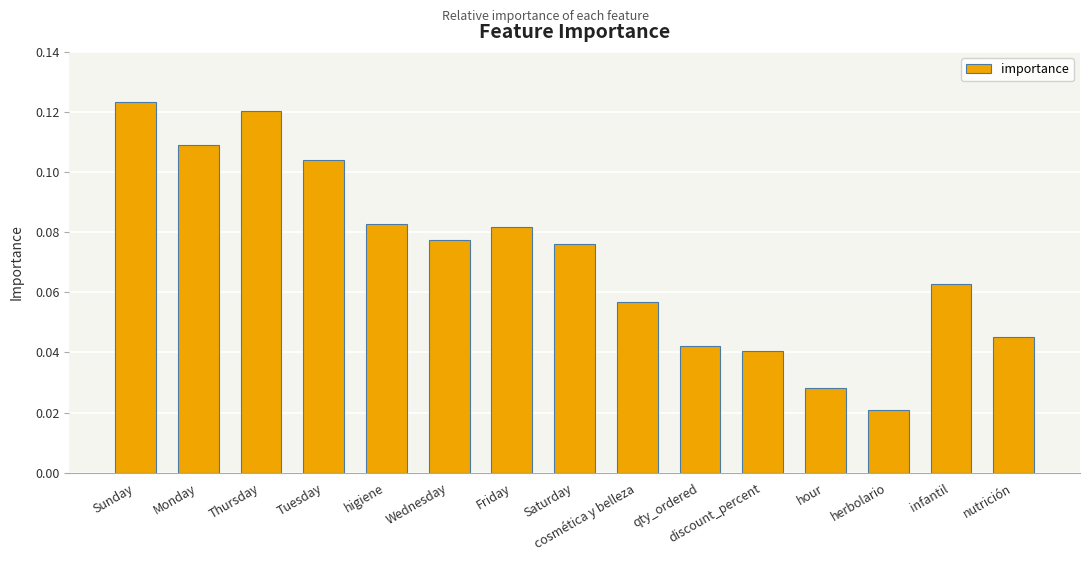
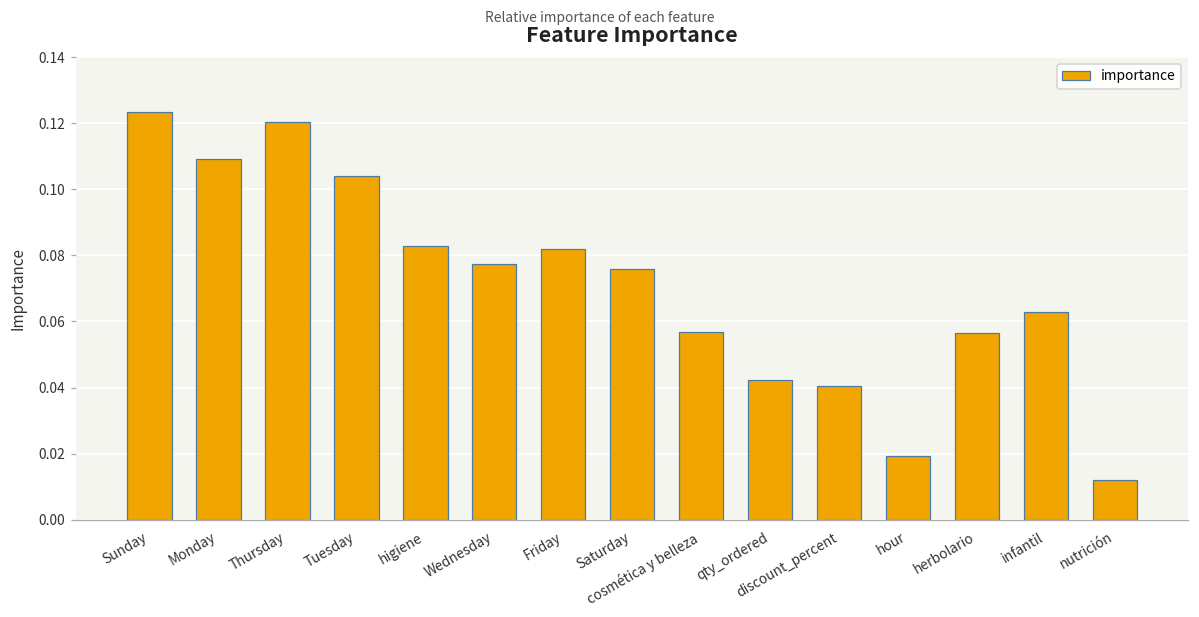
hour: 0.028 -> 0.019
herbolario: 0.021 -> 0.057
nutrición: 0.045 -> 0.012
